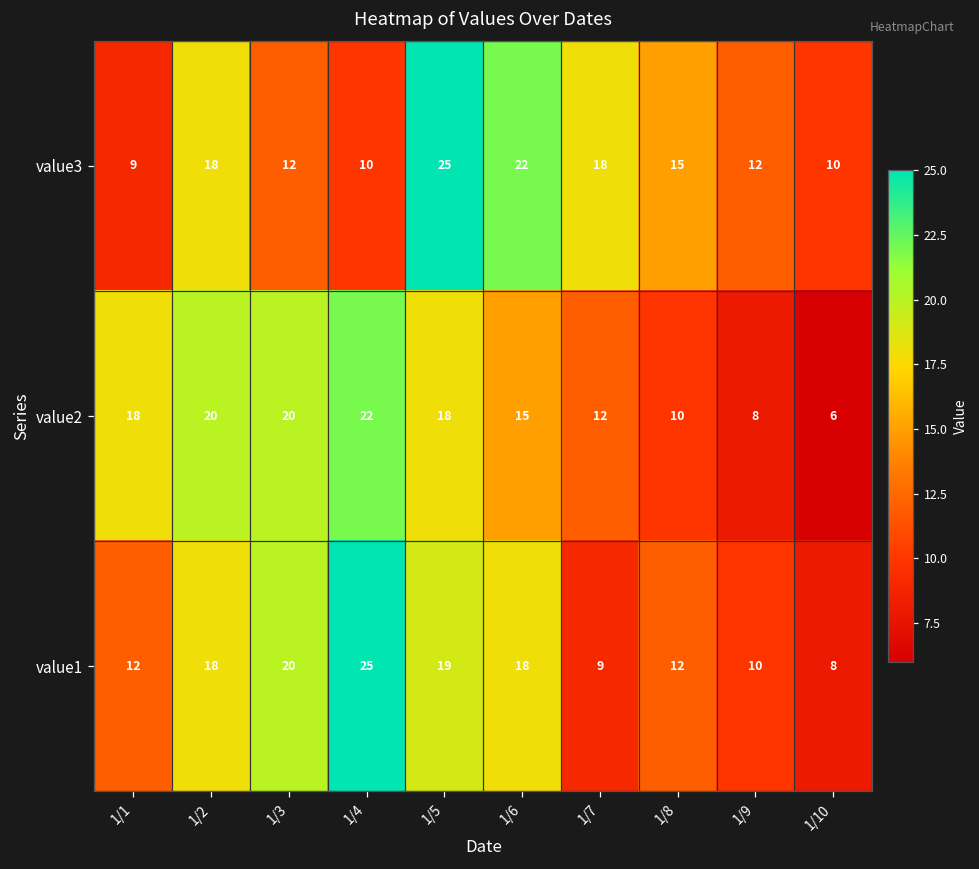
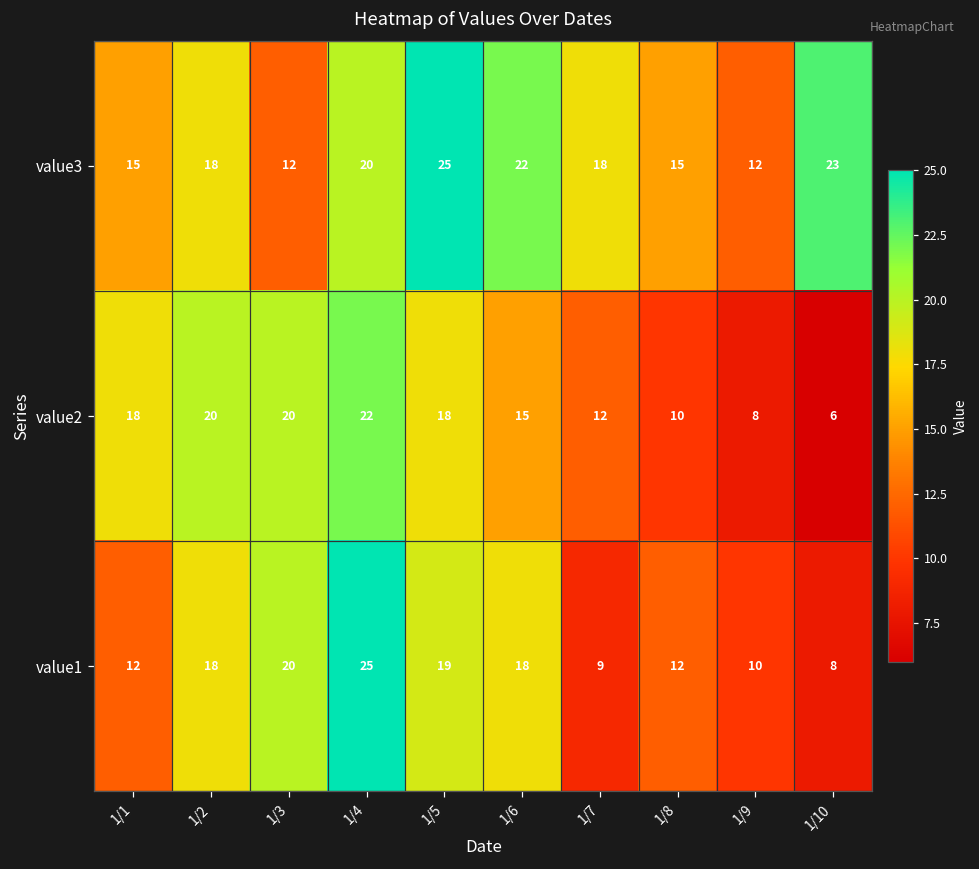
value3, 1/1: 9 -> 15
value3, 1/4: 10 -> 20
value3, 1/10: 10 -> 23
